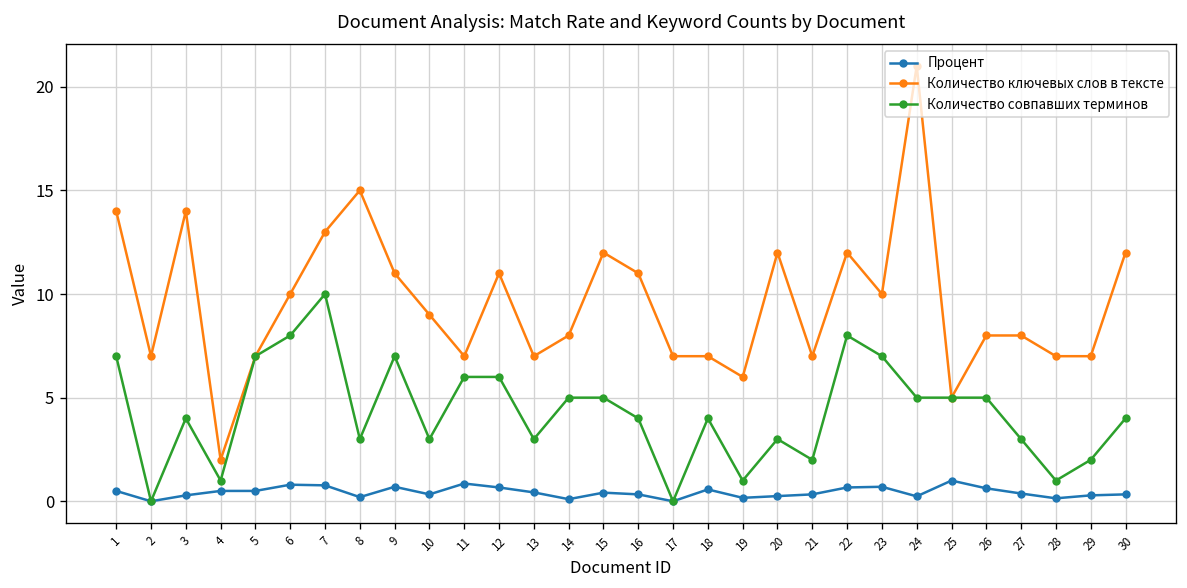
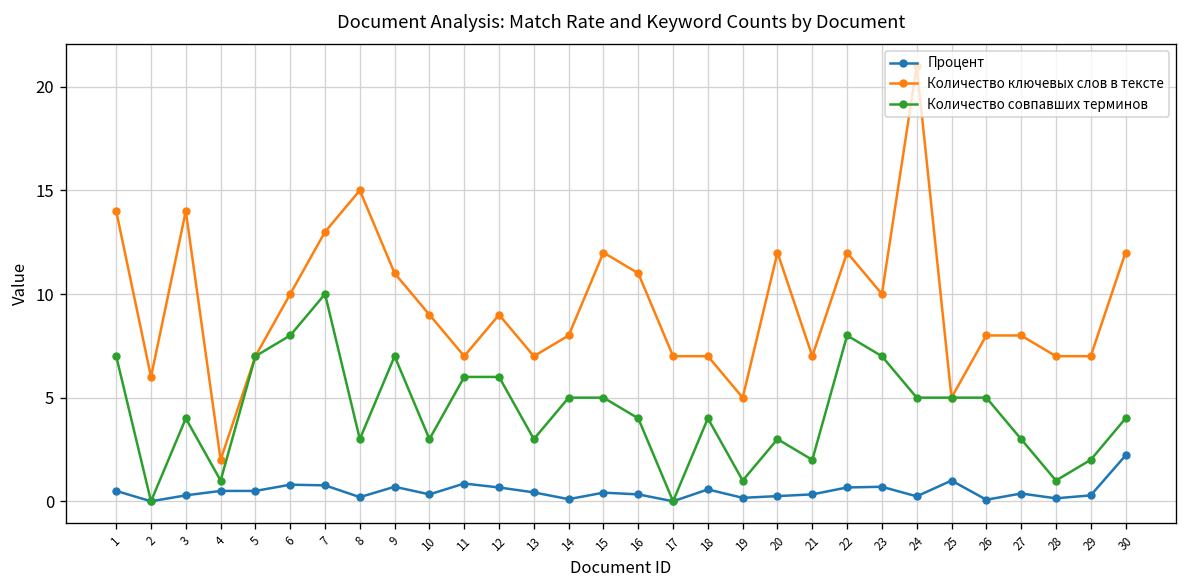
Количество ключевых слов в тексте, 2: 7 -> 6
Количество ключевых слов в тексте, 12: 11 -> 9
Количество ключевых слов в тексте, 19: 6 -> 5
Процент, 26: 0.6 -> 0.1
Процент, 30: 0.3 -> 2.2
